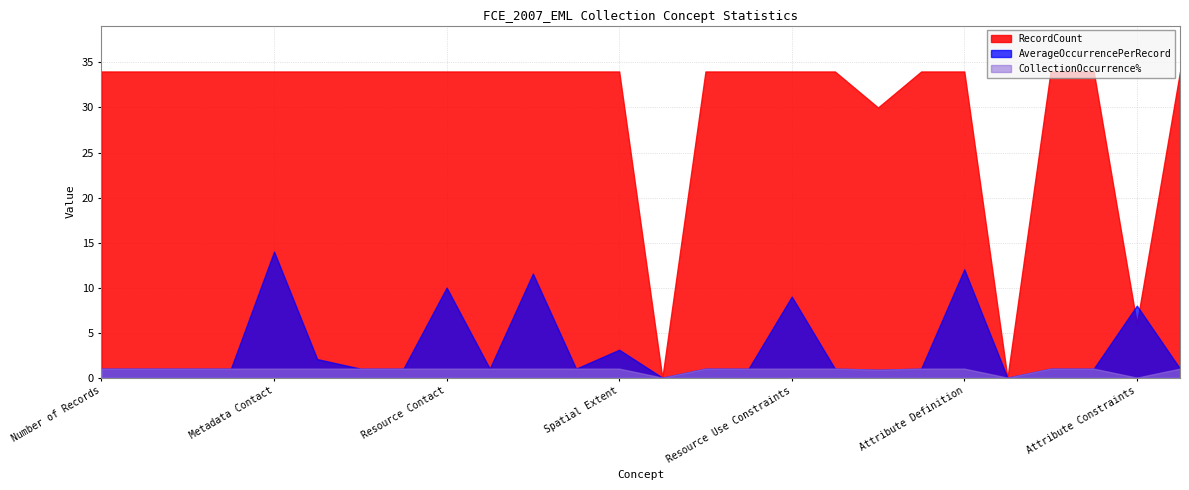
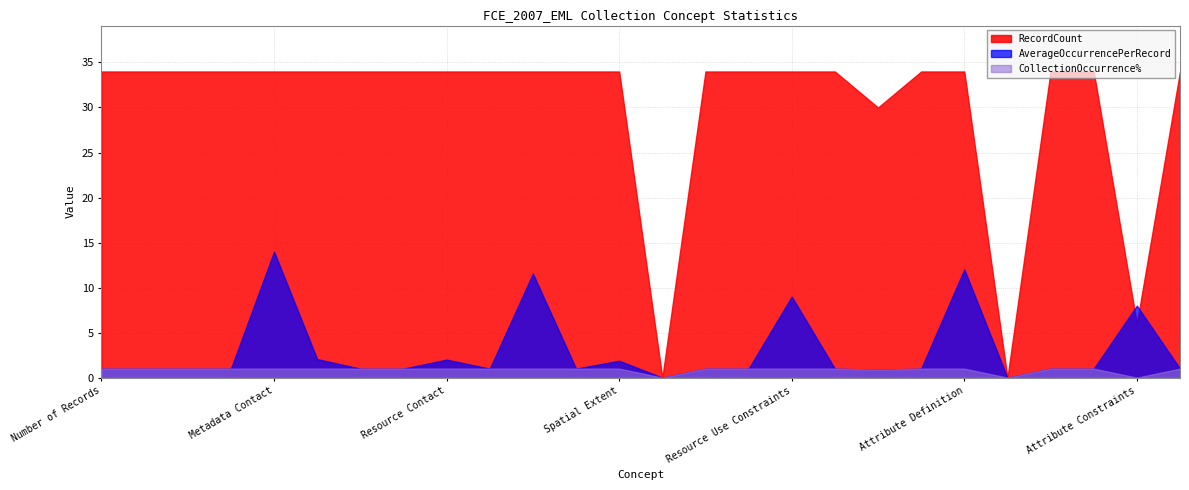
AverageOccurrencePerRecord, Resource Contact: 10 -> 2
AverageOccurrencePerRecord, Spatial Extent: 3 -> 2
